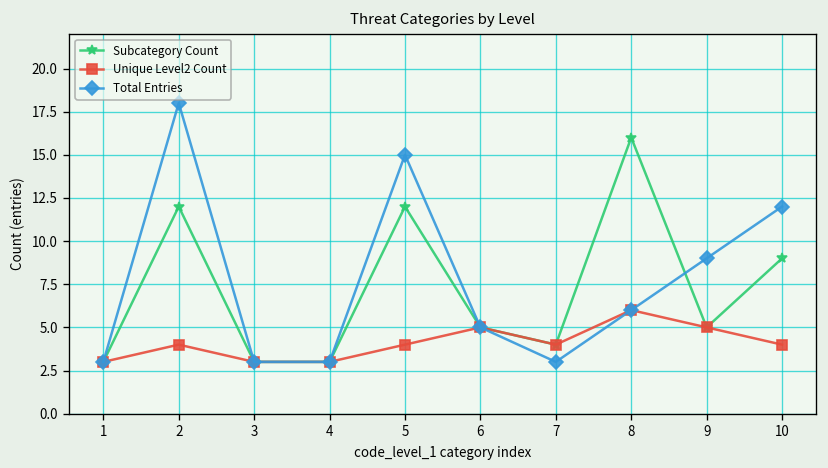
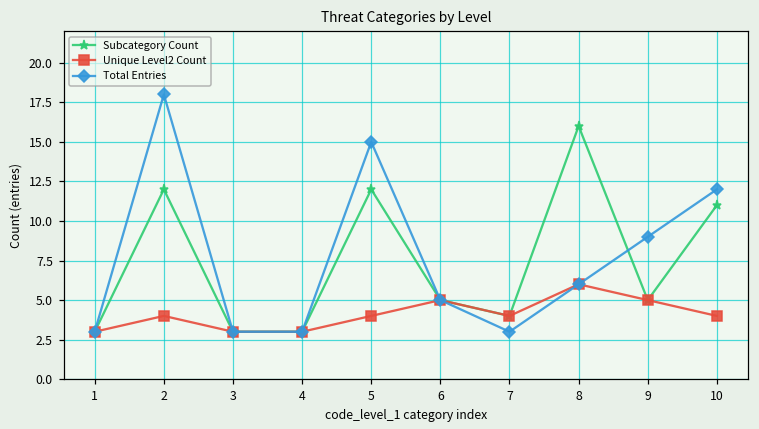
Subcategory Count, 10: 9 -> 11
